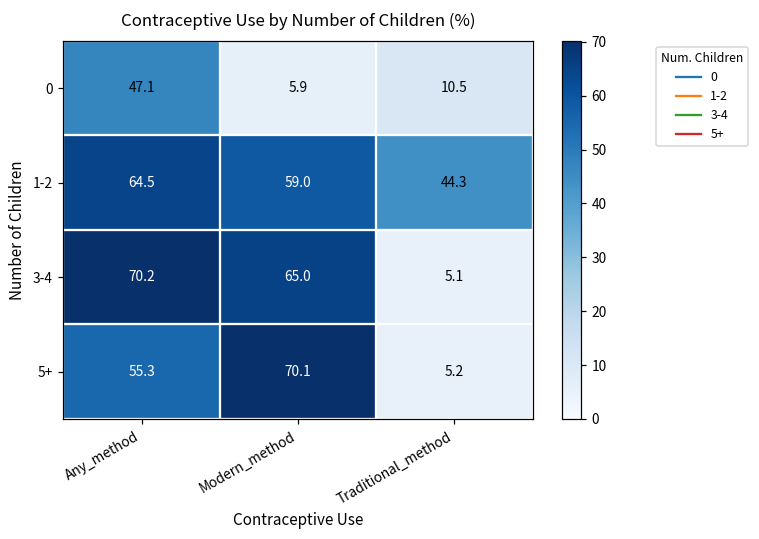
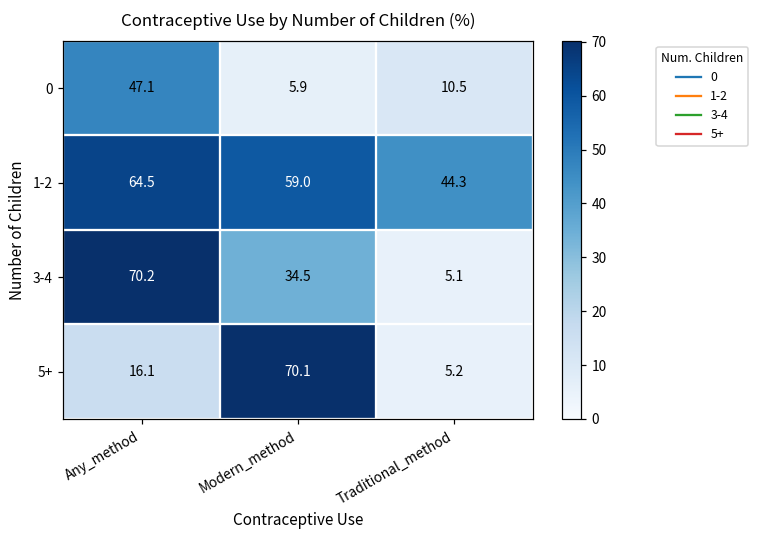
3-4, Modern_method: 65.0 -> 34.5
5+, Any_method: 55.3 -> 16.1
